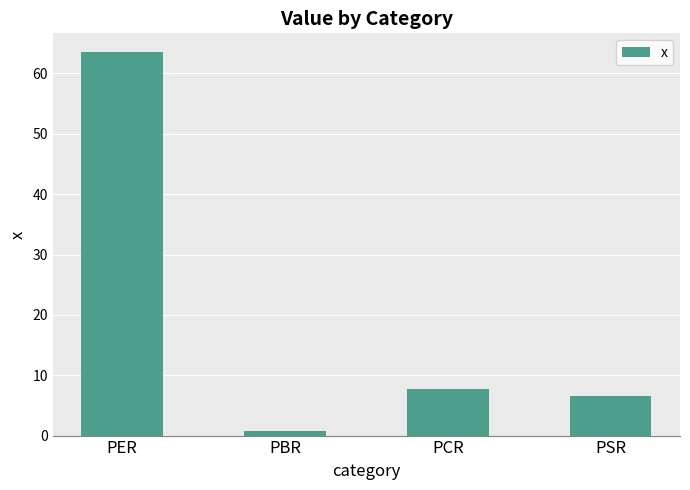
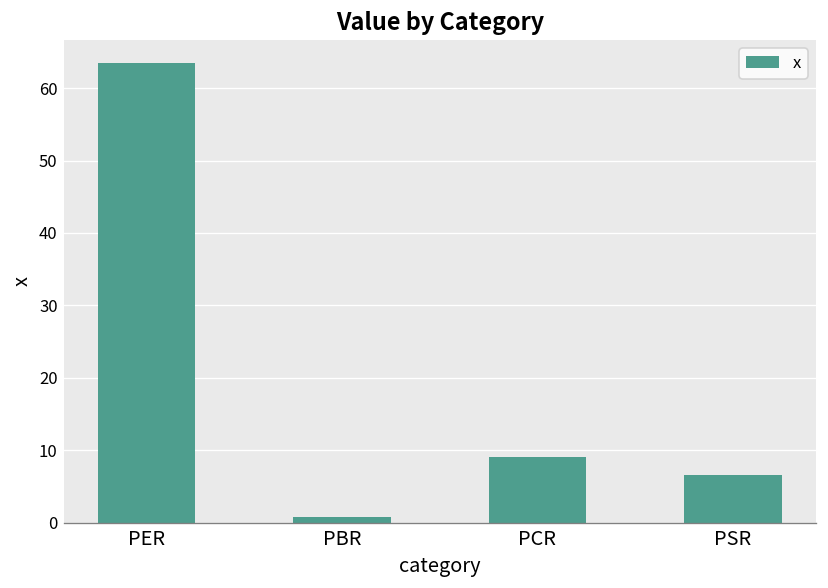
PCR: 8 -> 9
